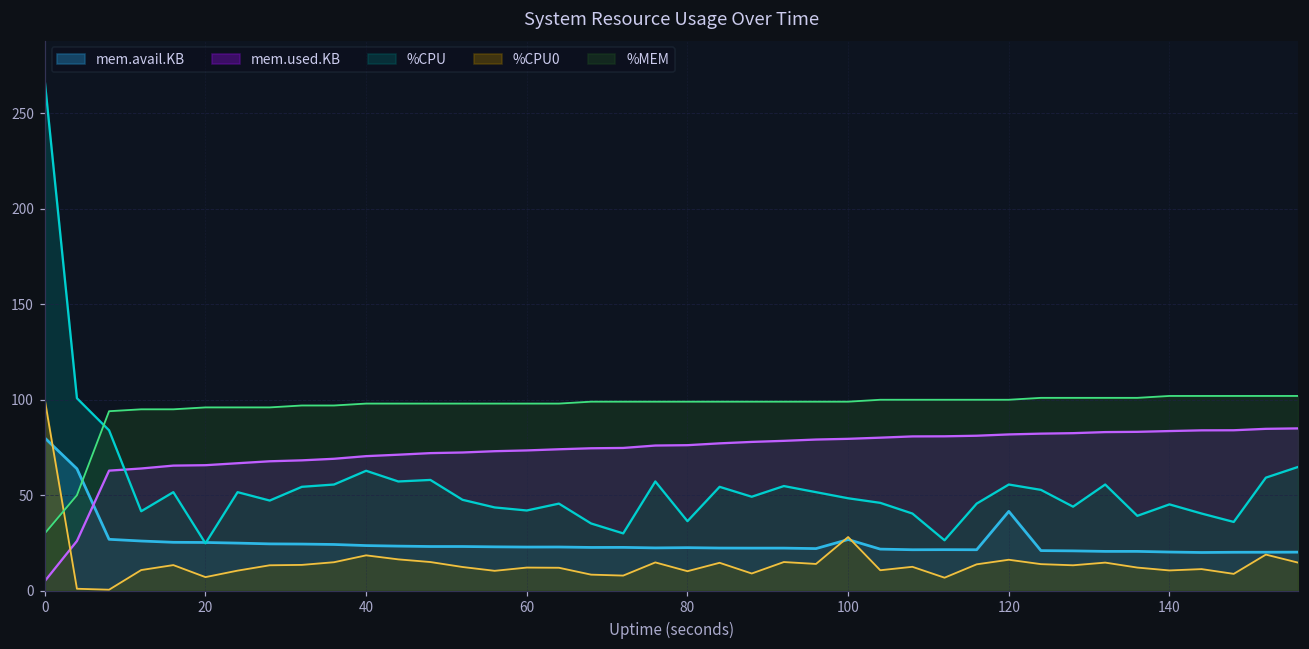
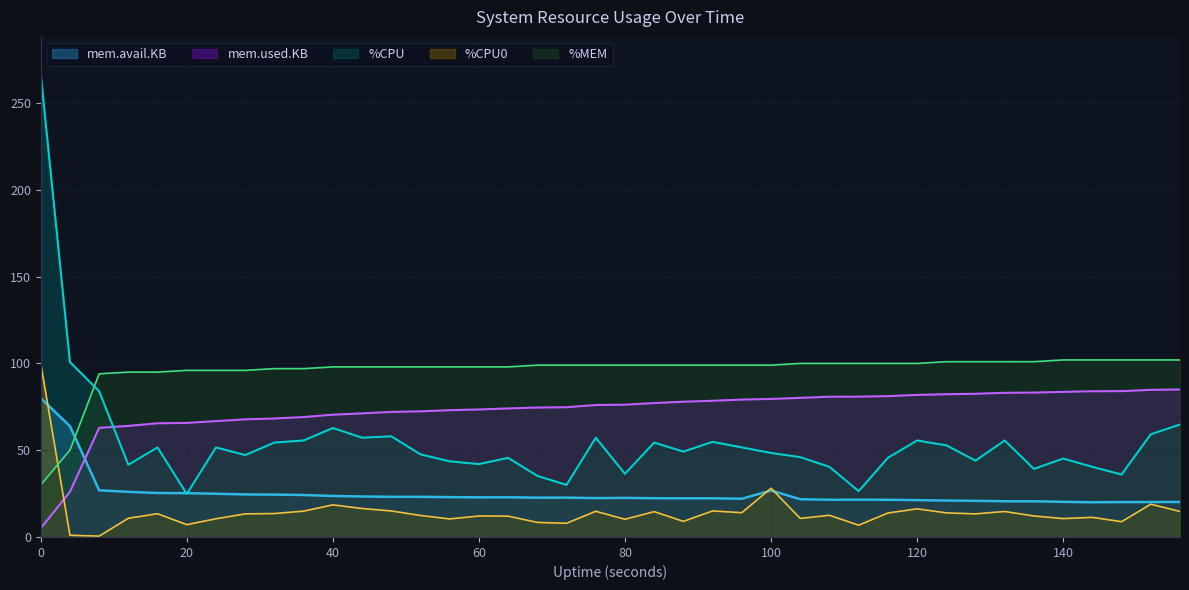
mem.avail.KB, 120: 42 -> 21
